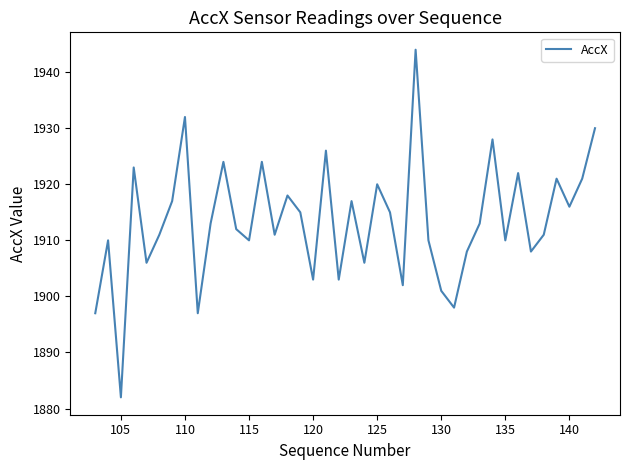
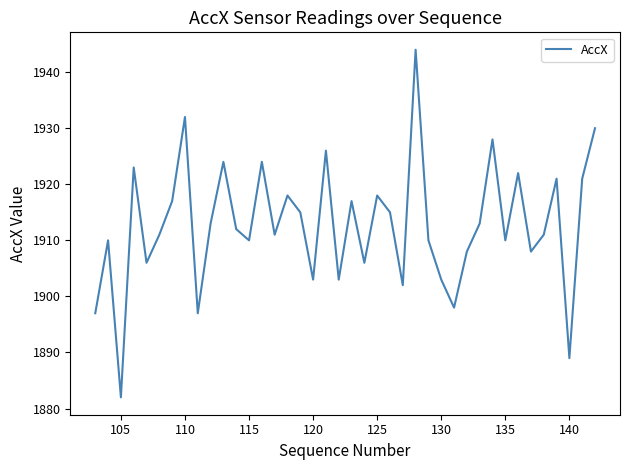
125: 1920 -> 1918
130: 1901 -> 1903
140: 1916 -> 1889
